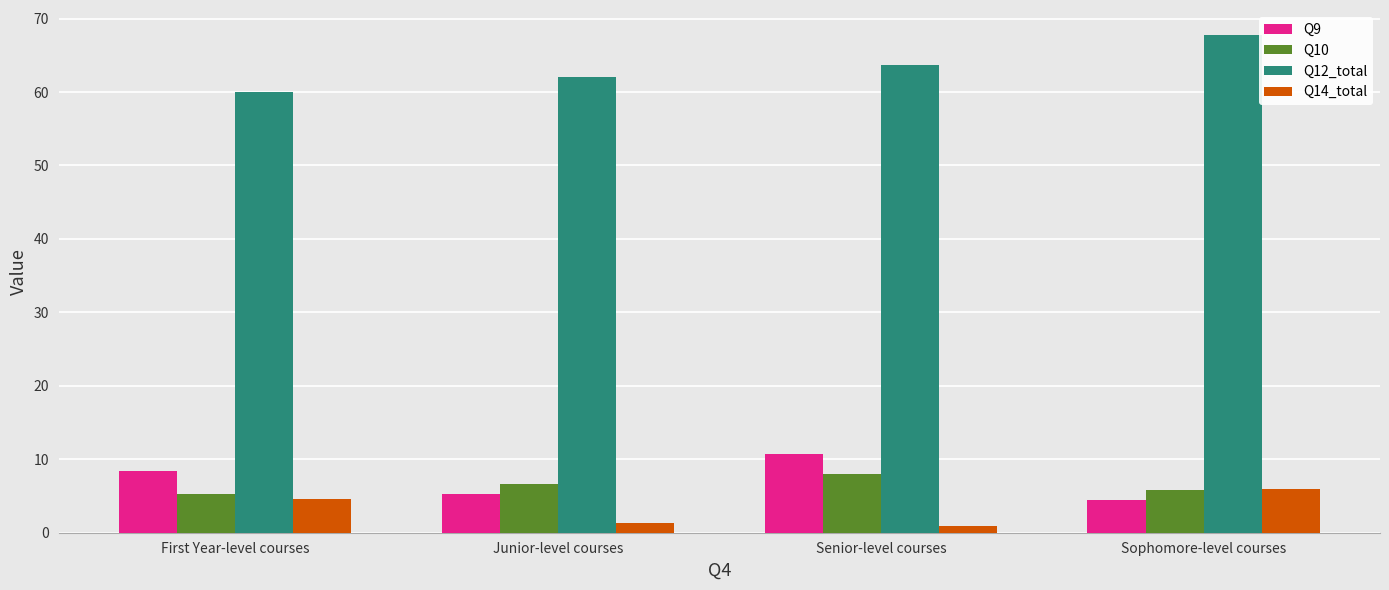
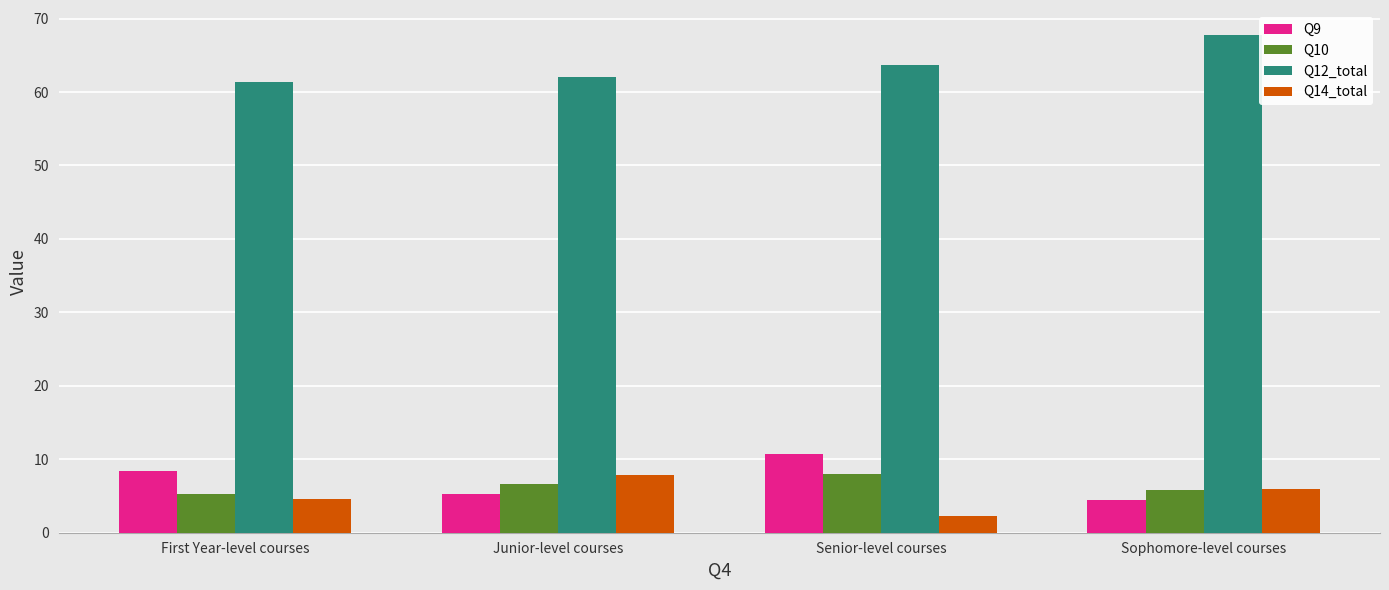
Q12_total, First Year-level courses: 60 -> 61
Q14_total, Junior-level courses: 1 -> 8
Q14_total, Senior-level courses: 1 -> 2
